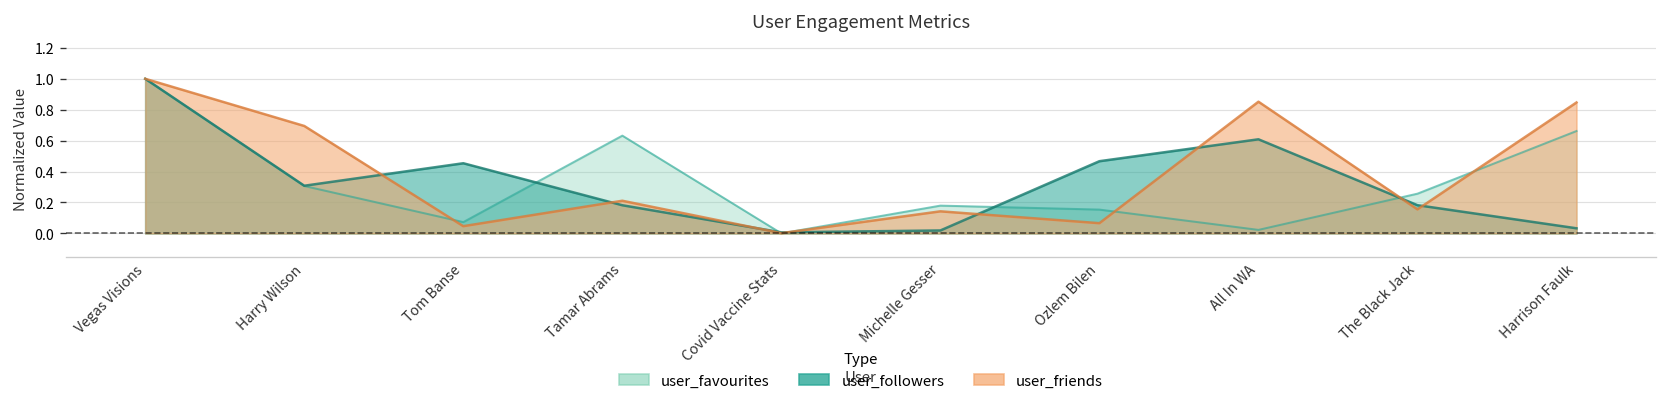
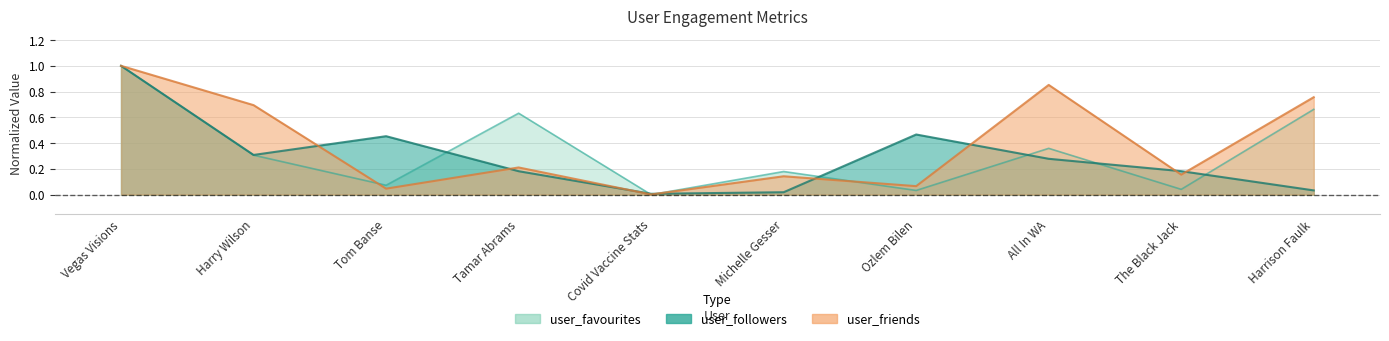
user_favourites, Ozlem Bilen: 0.15 -> 0.03
user_favourites, All In WA: 0.02 -> 0.36
user_followers, All In WA: 0.61 -> 0.28
user_favourites, The Black Jack: 0.26 -> 0.04
user_friends, Harrison Faulk: 0.85 -> 0.76
